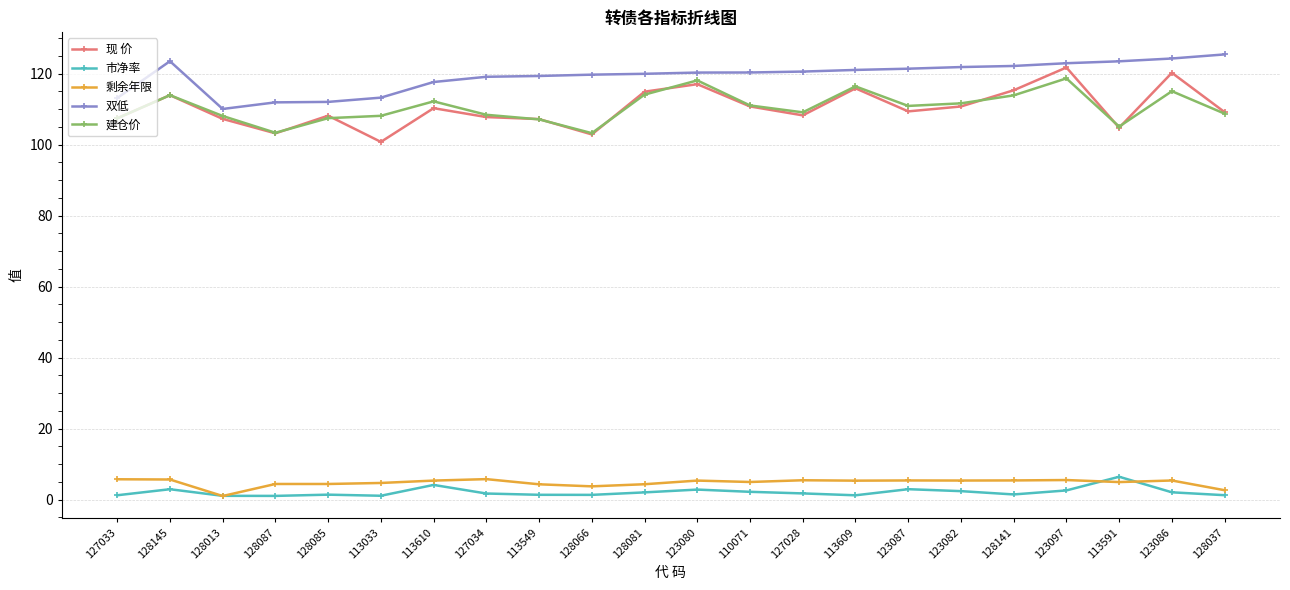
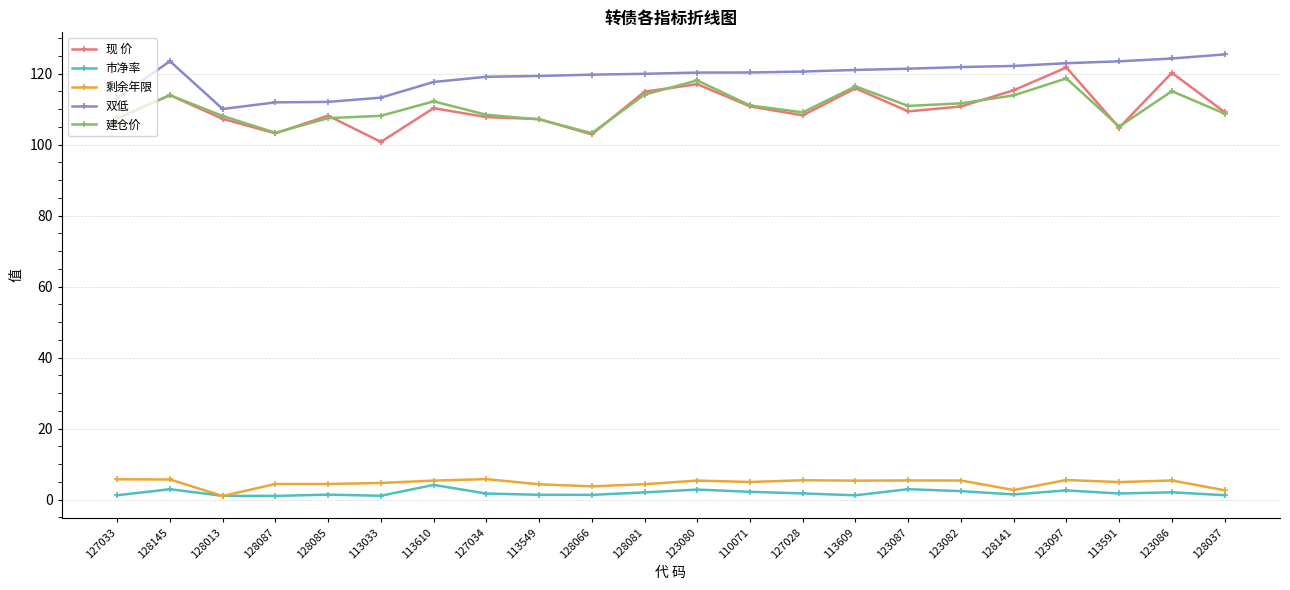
剩余年限, 128141: 5 -> 3
市净率, 113591: 6 -> 2
